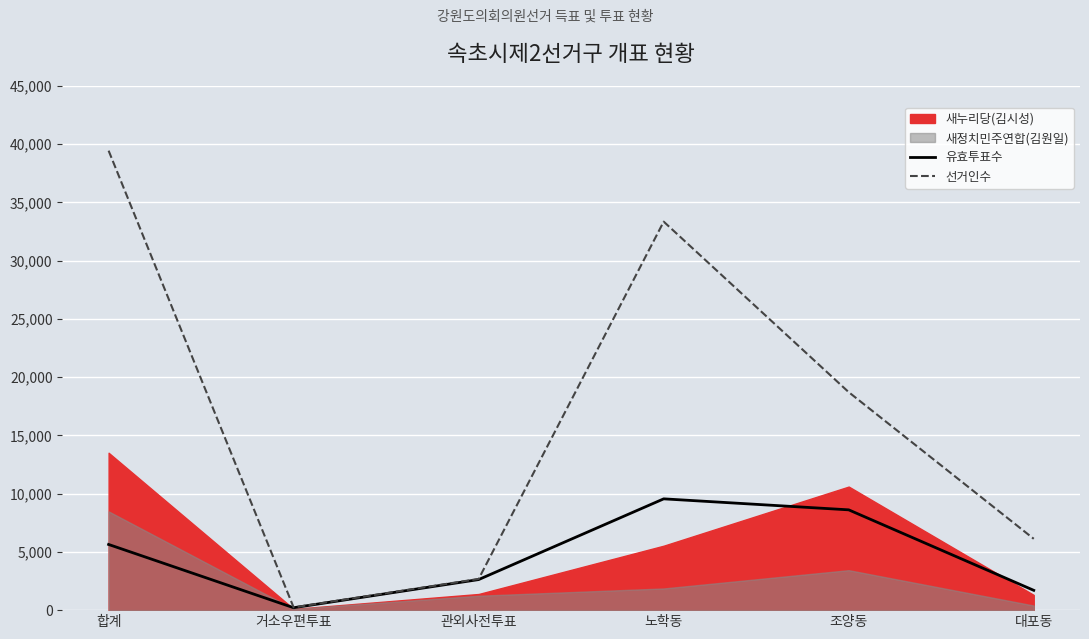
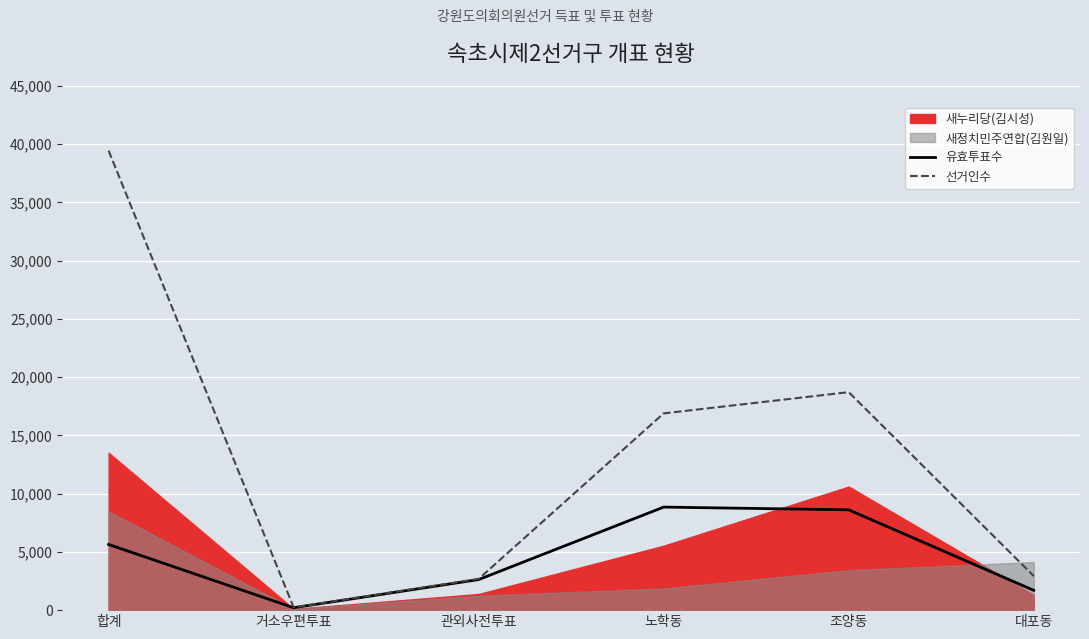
유효투표수, 노학동: 9,600 -> 8,800
선거인수, 노학동: 33,400 -> 16,900
선거인수, 대포동: 6,100 -> 2,900
새정치민주연합(김원일), 대포동: 400 -> 4,100
